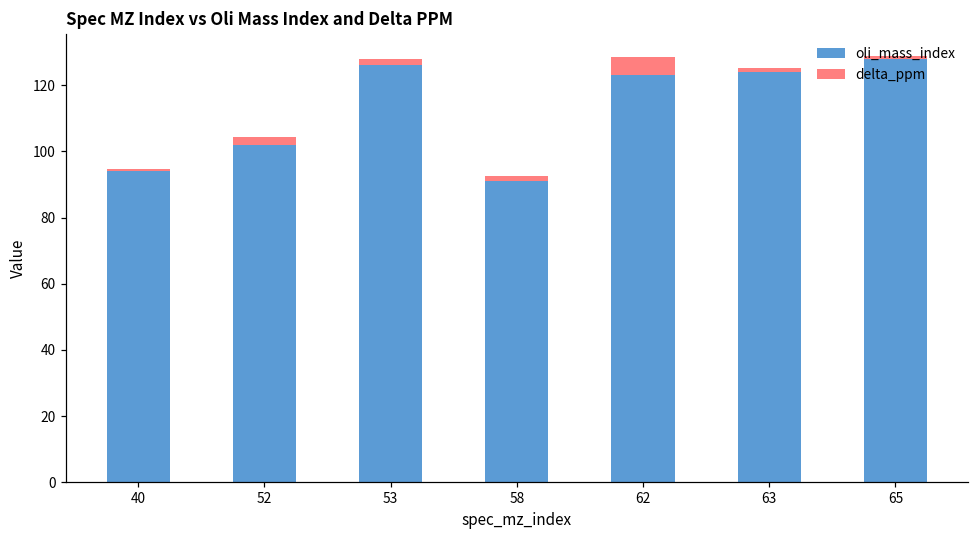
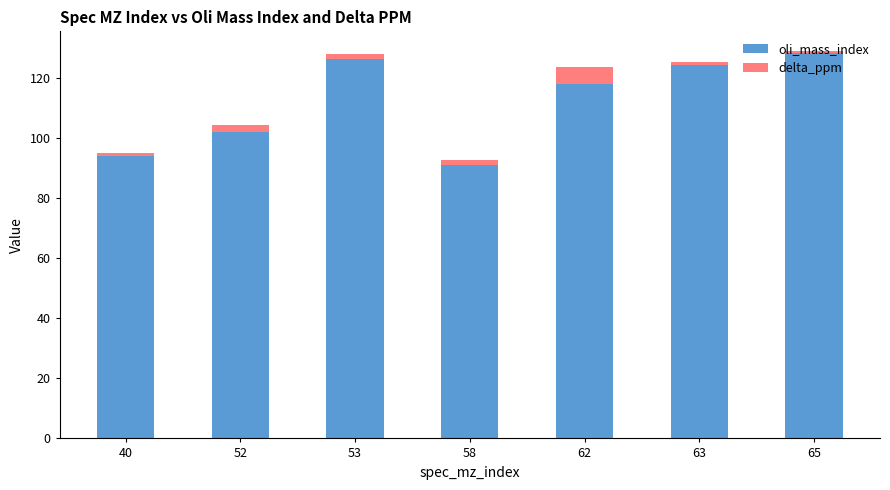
oli_mass_index, 62: 123 -> 118
